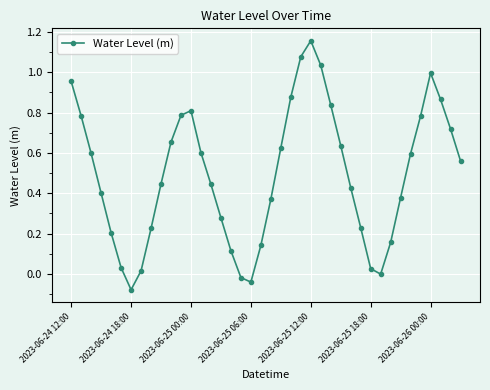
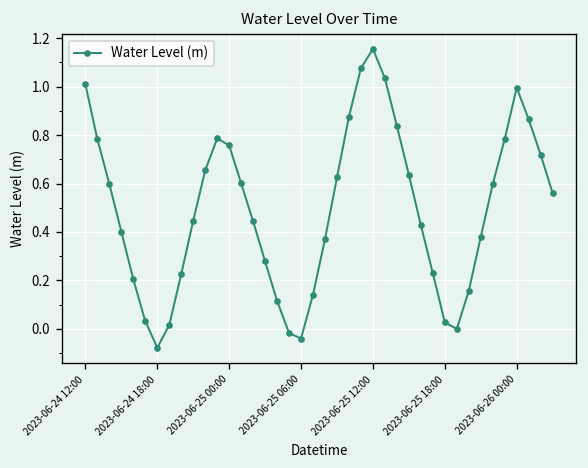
2023-06-24 12:00: 0.95 -> 1.01
2023-06-25 00:00: 0.81 -> 0.76
